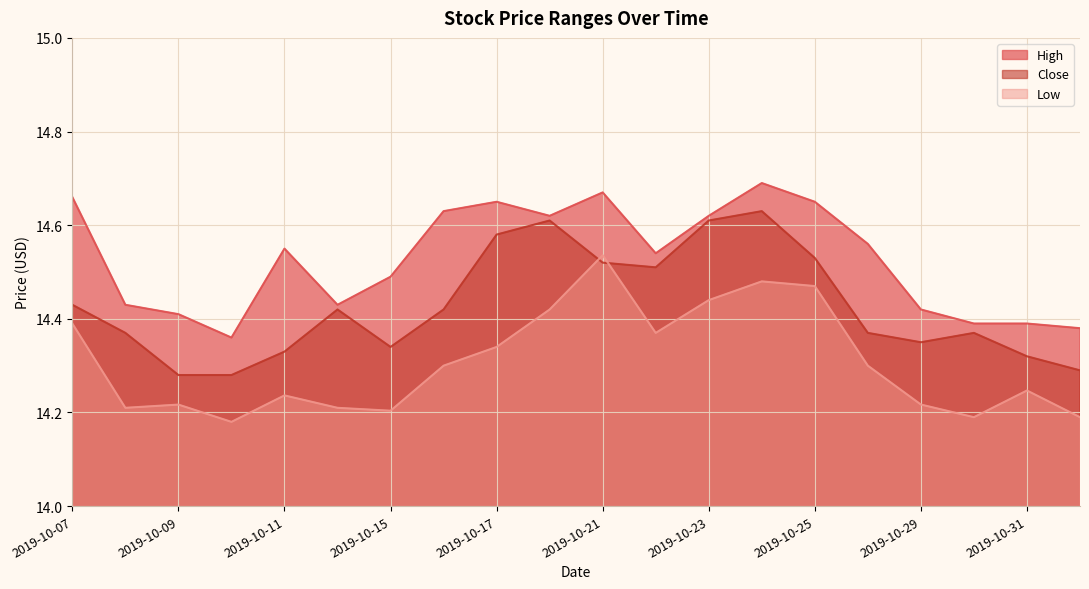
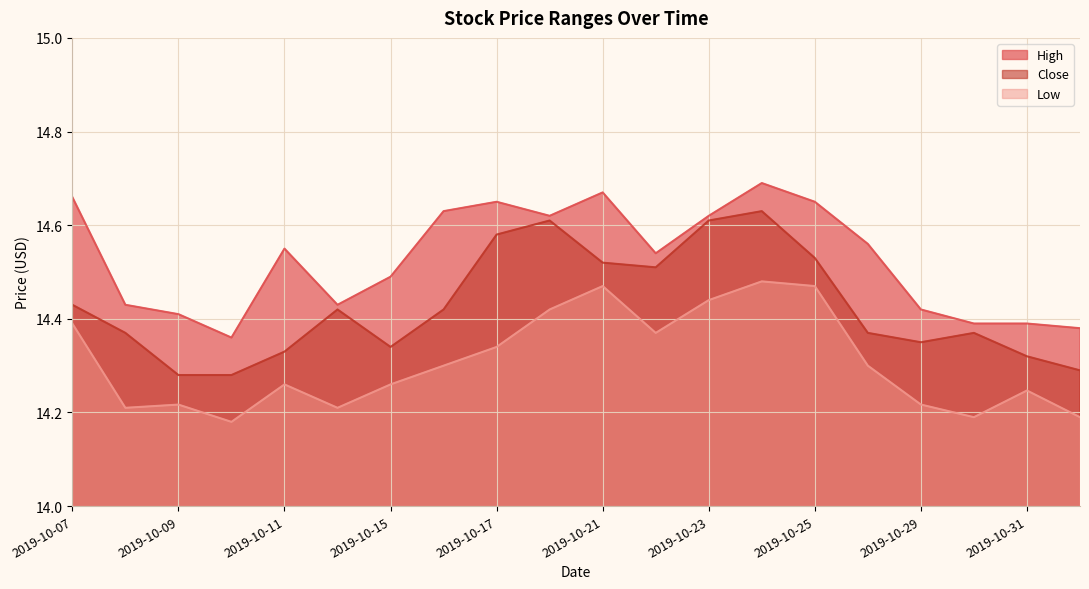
Low, 2019-10-11: 14.24 -> 14.26
Low, 2019-10-15: 14.20 -> 14.26
Low, 2019-10-21: 14.54 -> 14.47
